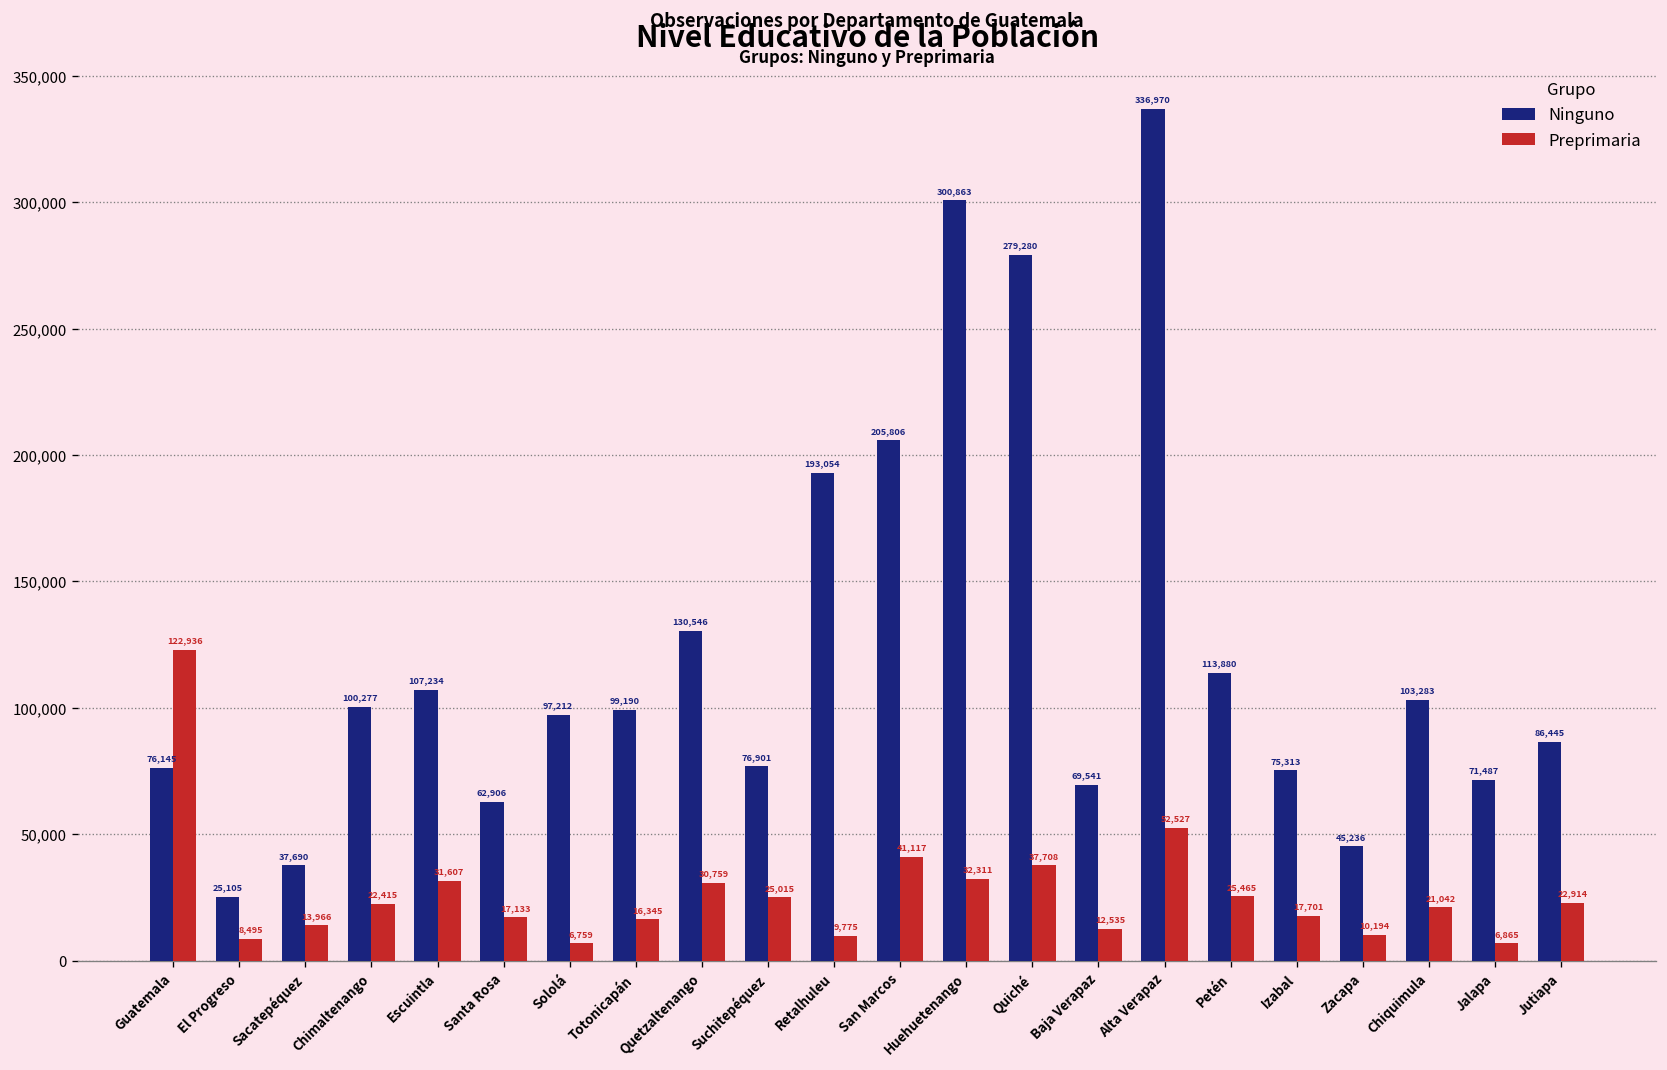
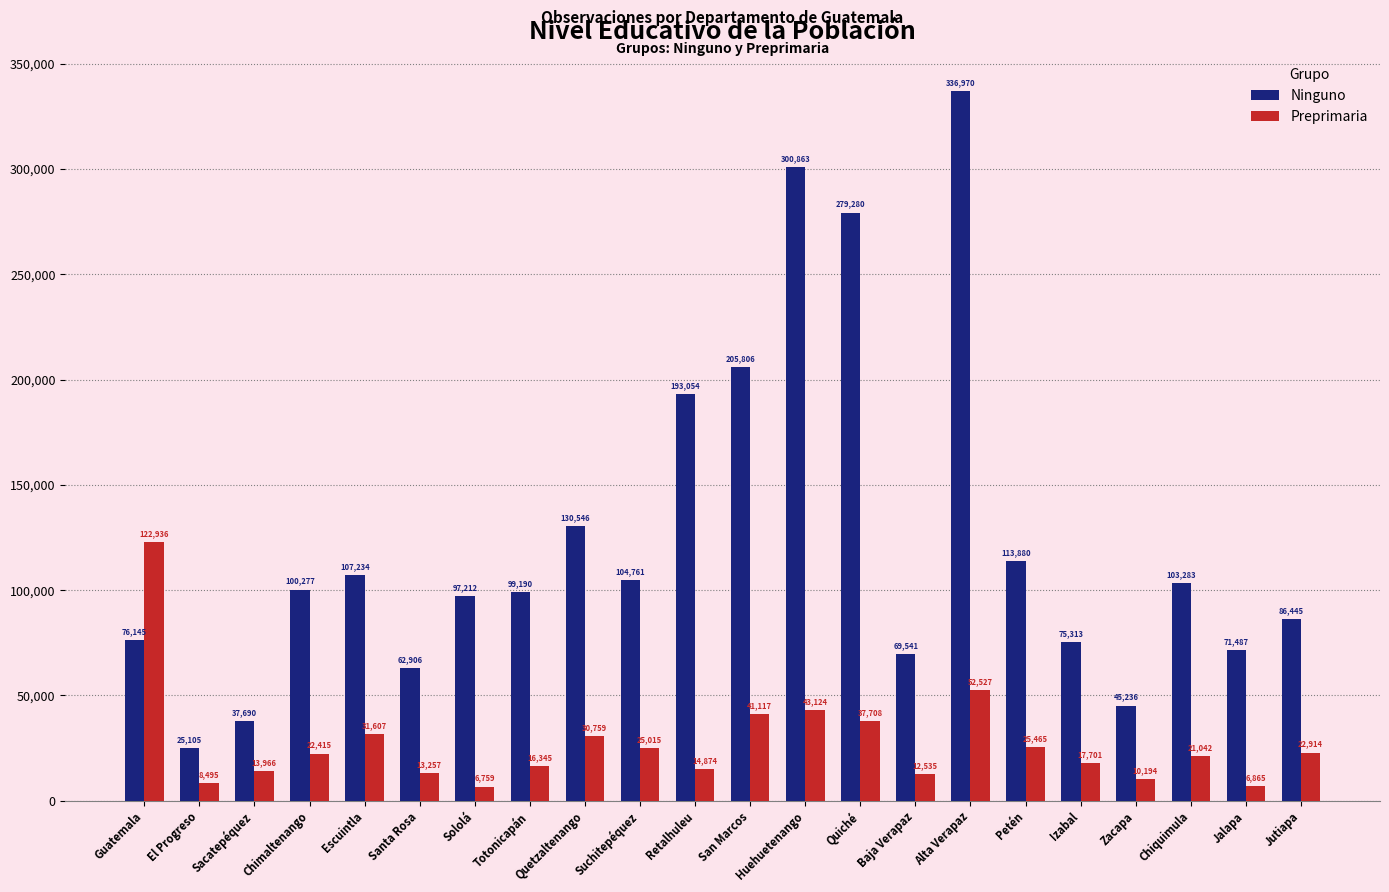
Preprimaria, Santa Rosa: 17,133 -> 13,257
Ninguno, Suchitepéquez: 76,901 -> 104,761
Preprimaria, Retalhuleu: 9,775 -> 14,874
Preprimaria, Huehuetenango: 32,311 -> 43,124
